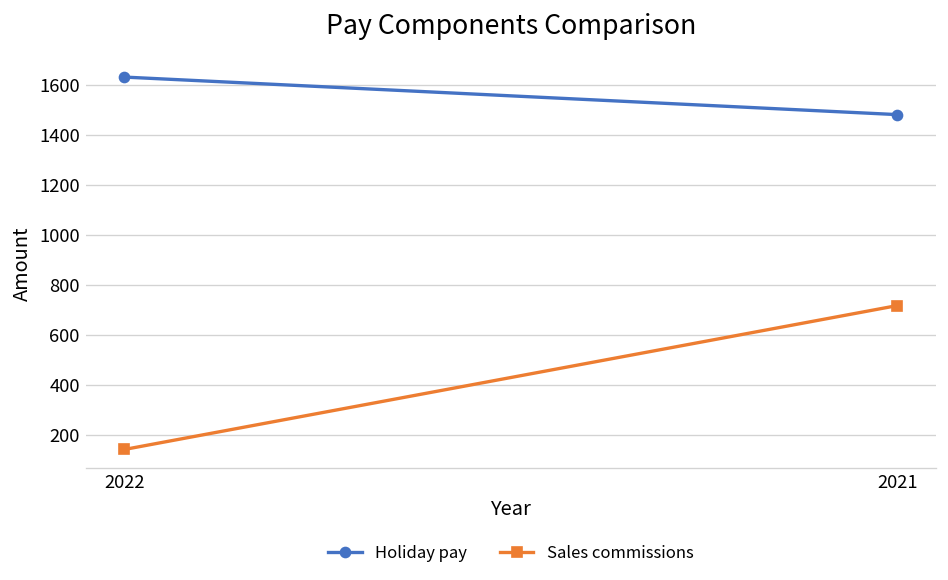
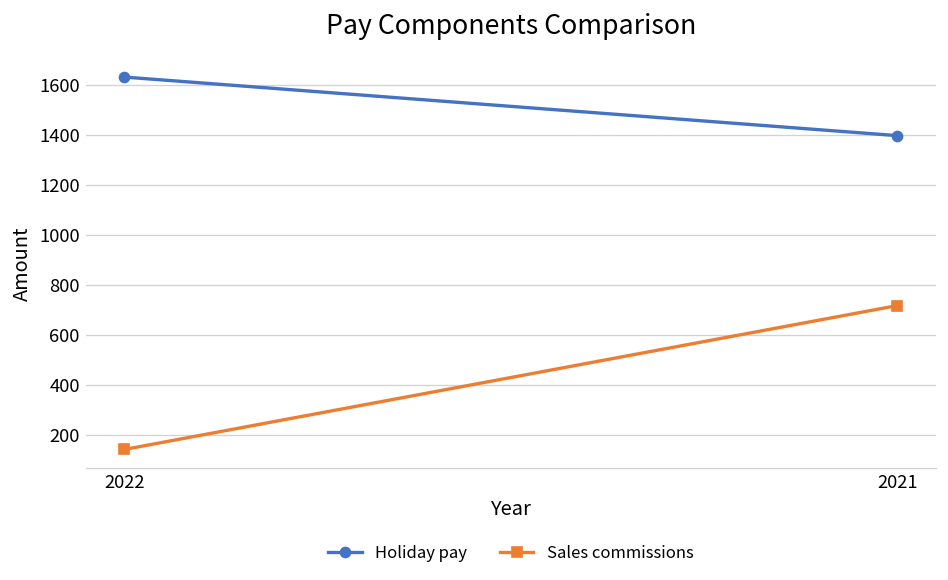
Holiday pay, 2021: 1480 -> 1400
